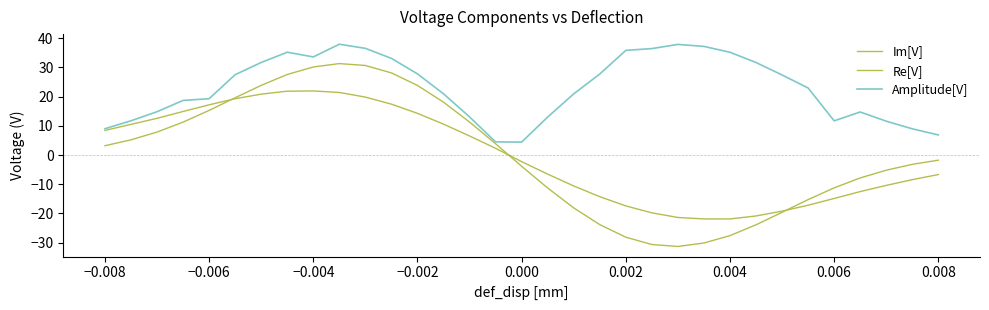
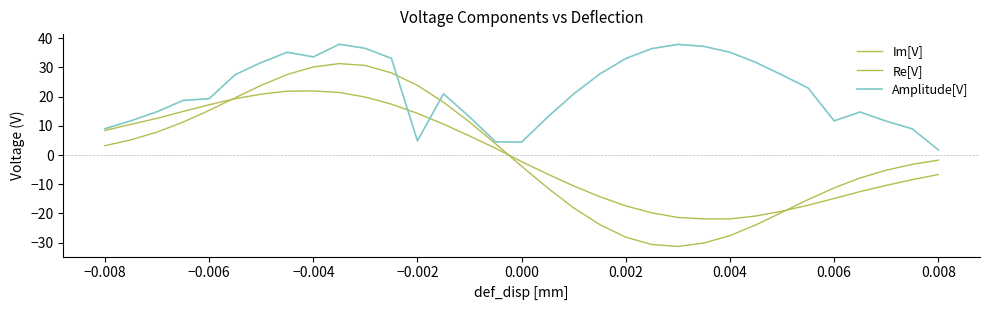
Amplitude[V], −0.002: 28 -> 5
Amplitude[V], 0.002: 36 -> 33
Amplitude[V], 0.008: 7 -> 2
